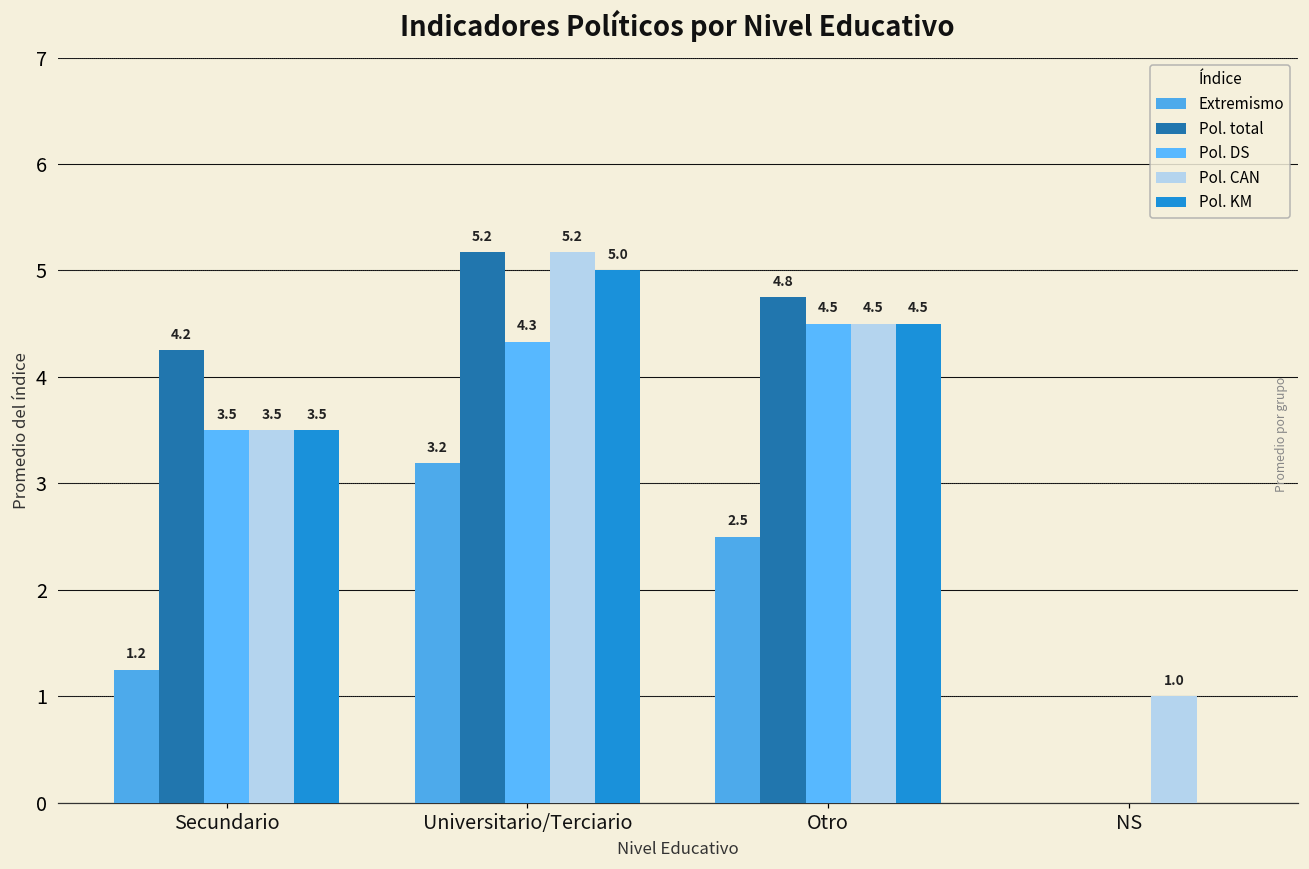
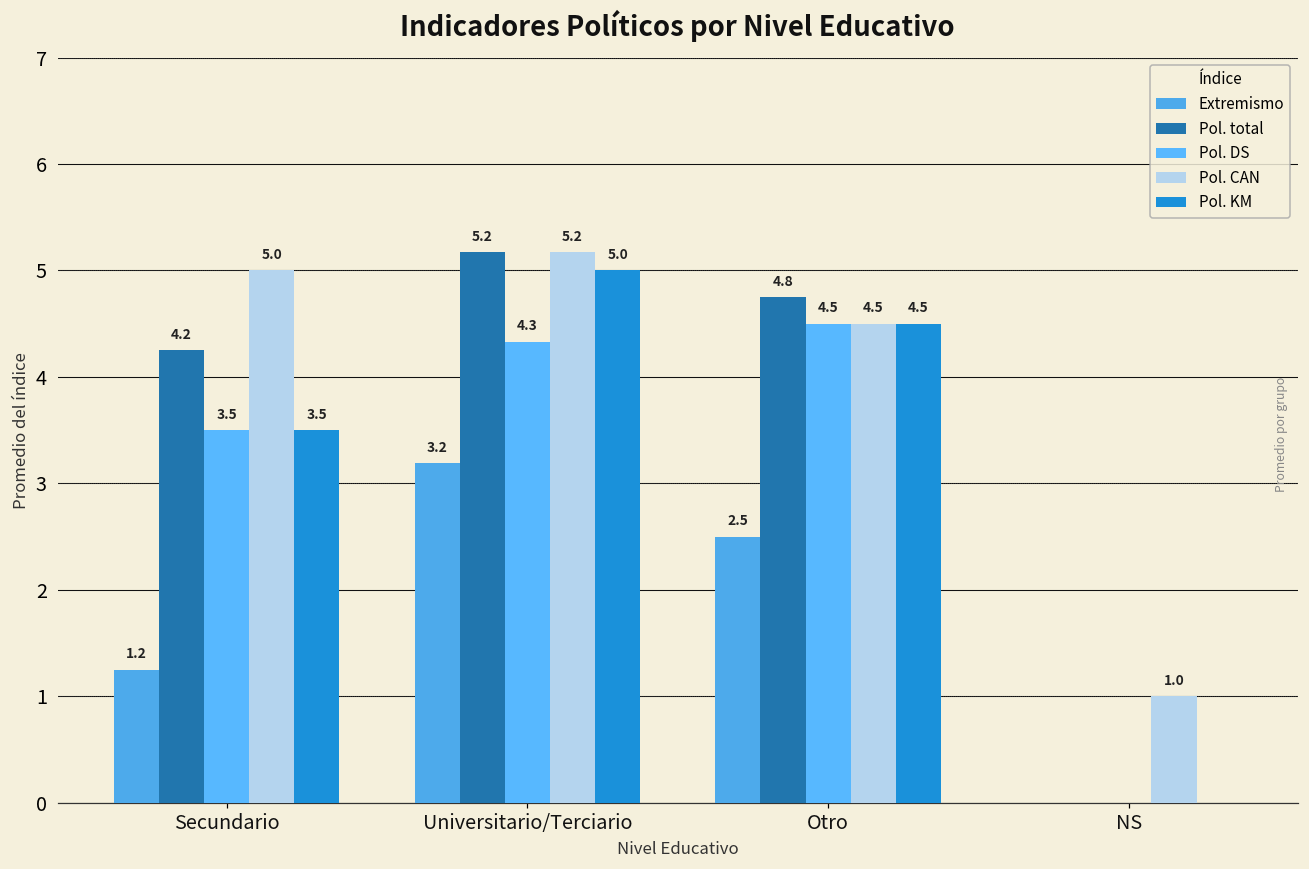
Pol. CAN, Secundario: 3.5 -> 5.0
